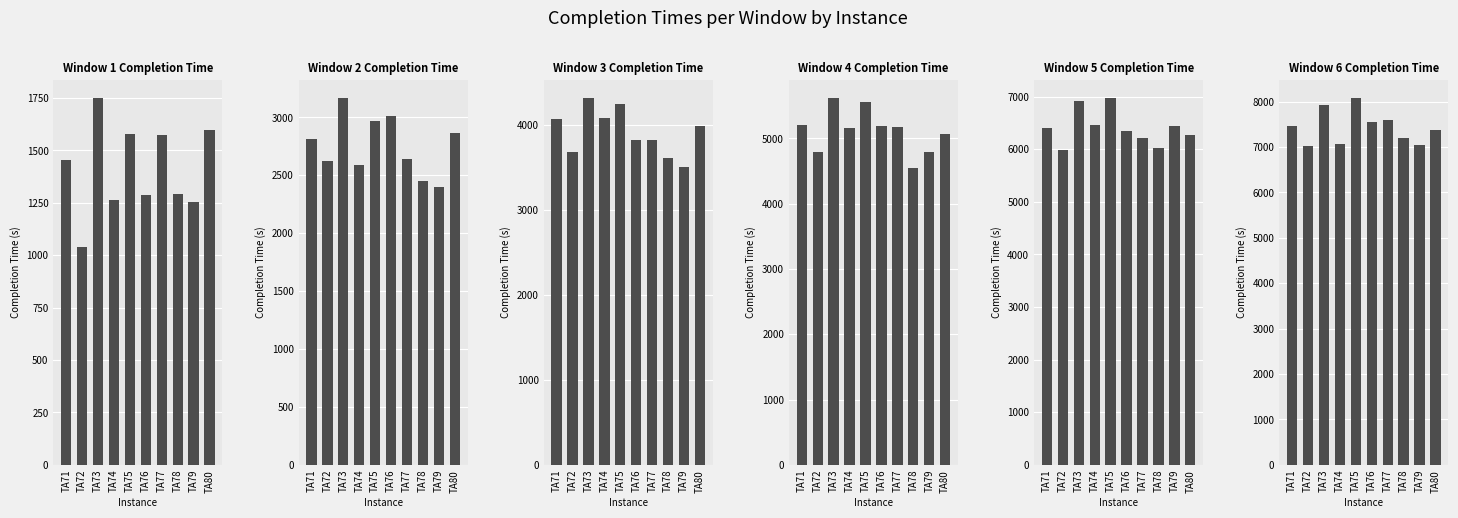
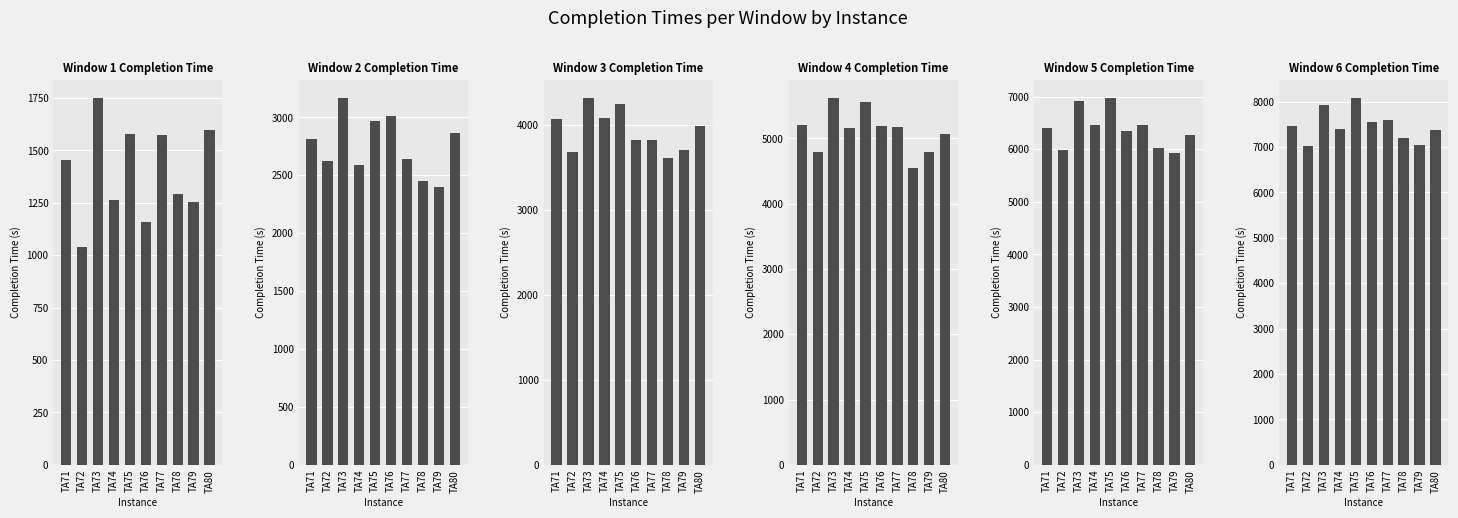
Window 1 Completion Time, TA76: 1290 -> 1160
Window 3 Completion Time, TA79: 3500 -> 3700
Window 5 Completion Time, TA77: 6200 -> 6500
Window 5 Completion Time, TA79: 6400 -> 5900
Window 6 Completion Time, TA74: 7100 -> 7400
